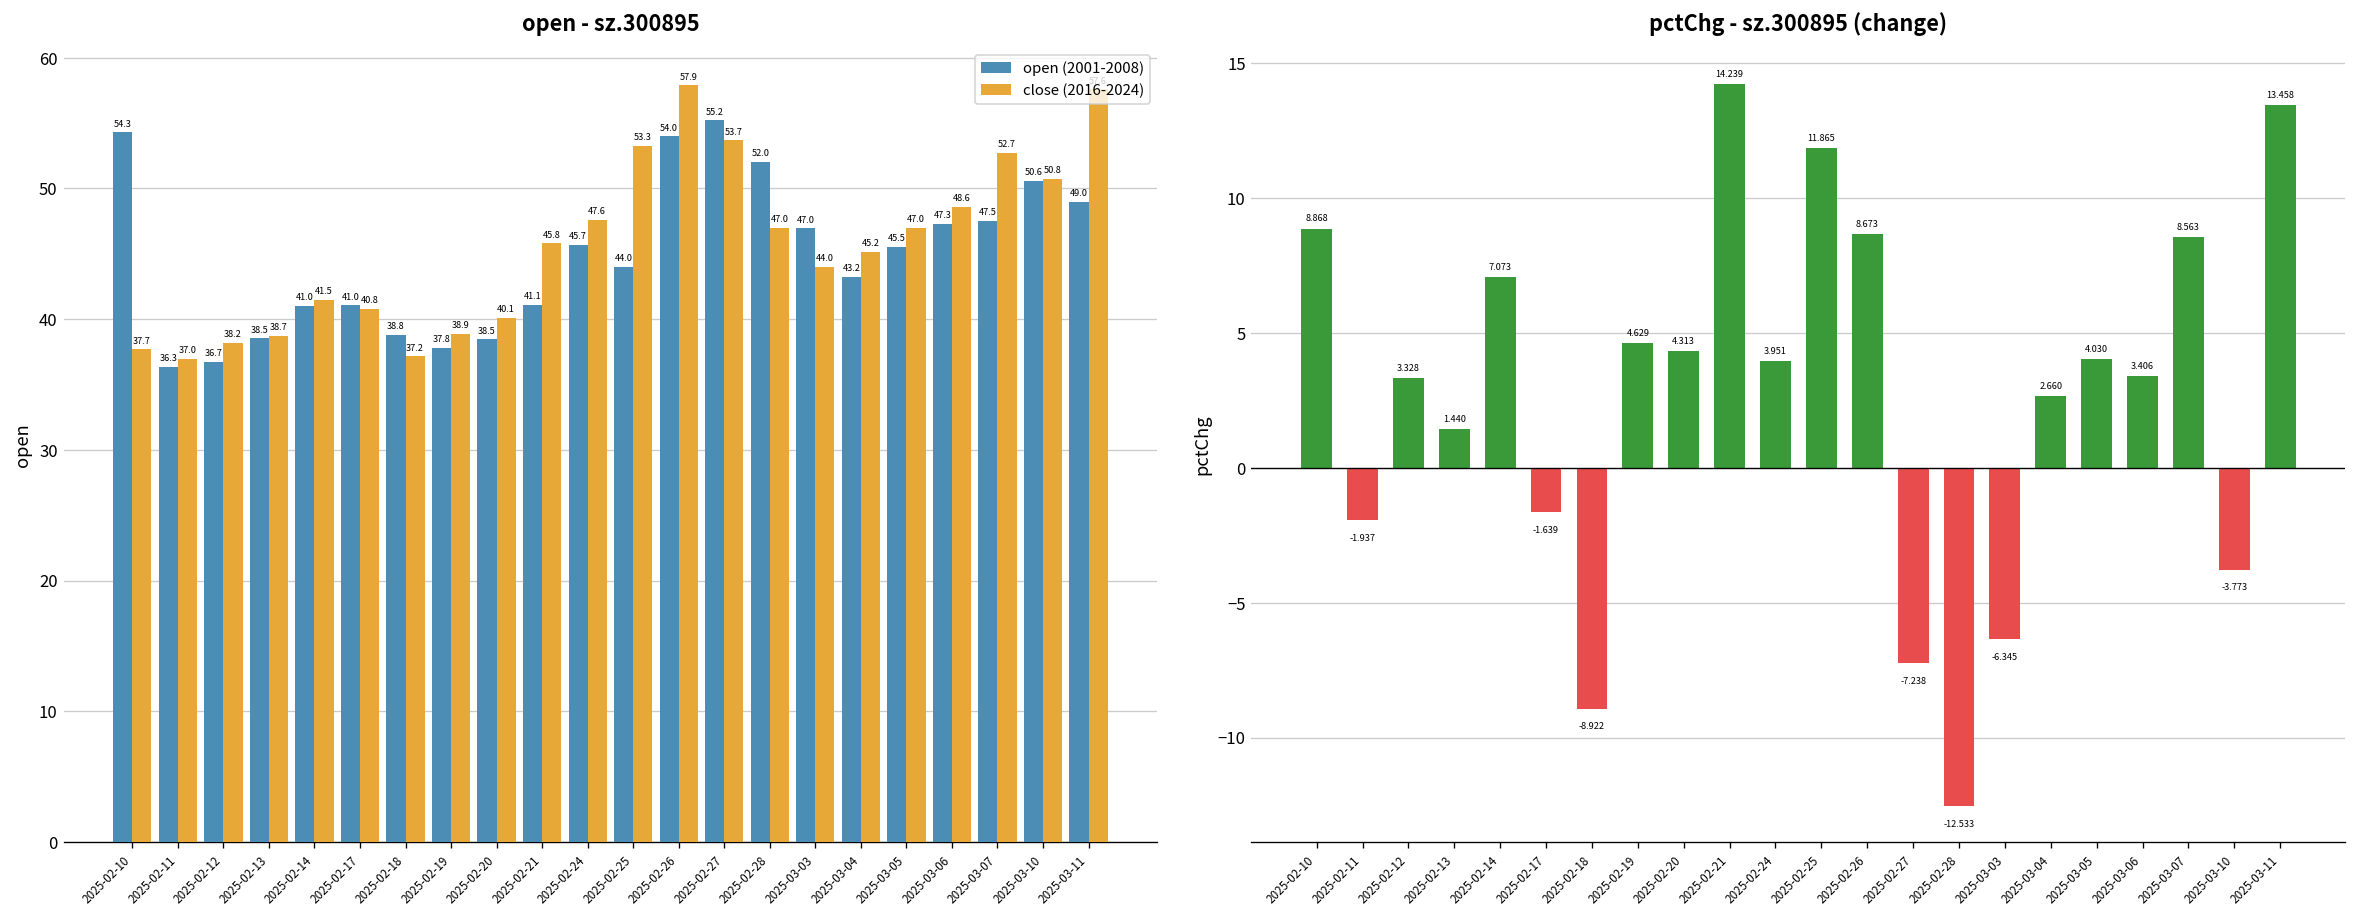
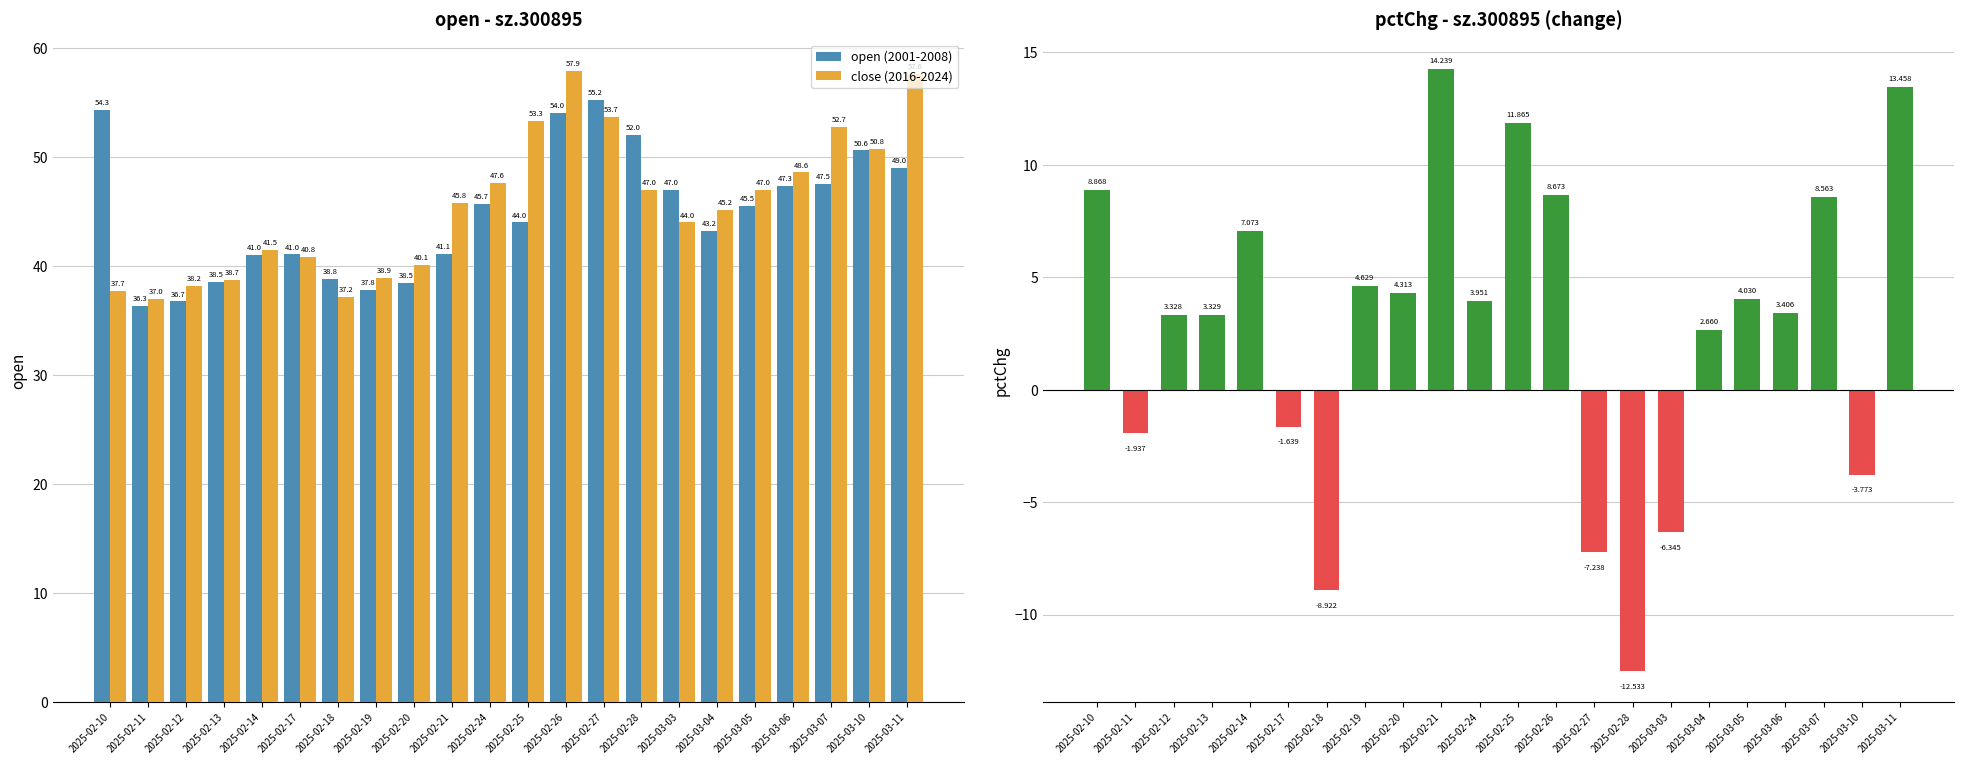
pctChg - sz.300895 (change), 2025-02-13: 1.440 -> 3.329
